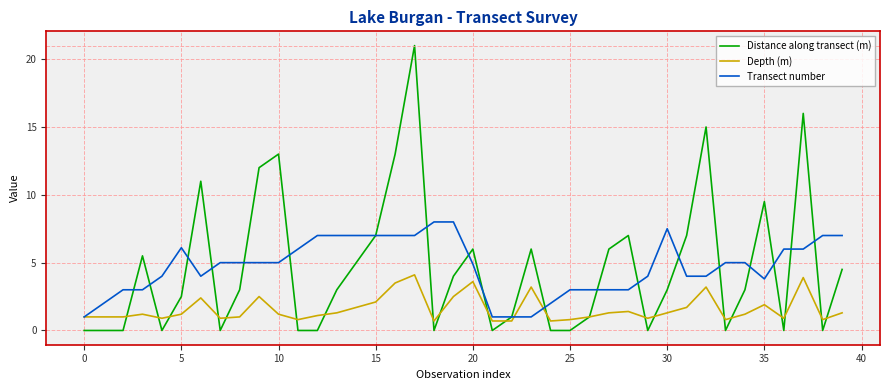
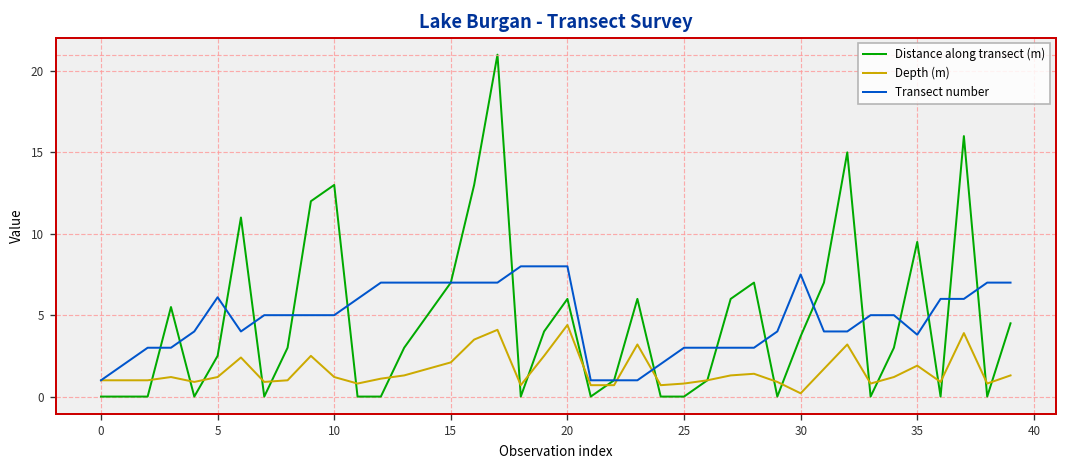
Depth (m), 20: 3.6 -> 4.4
Transect number, 20: 4.9 -> 8.0
Distance along transect (m), 30: 3.0 -> 3.7
Depth (m), 30: 1.3 -> 0.2
